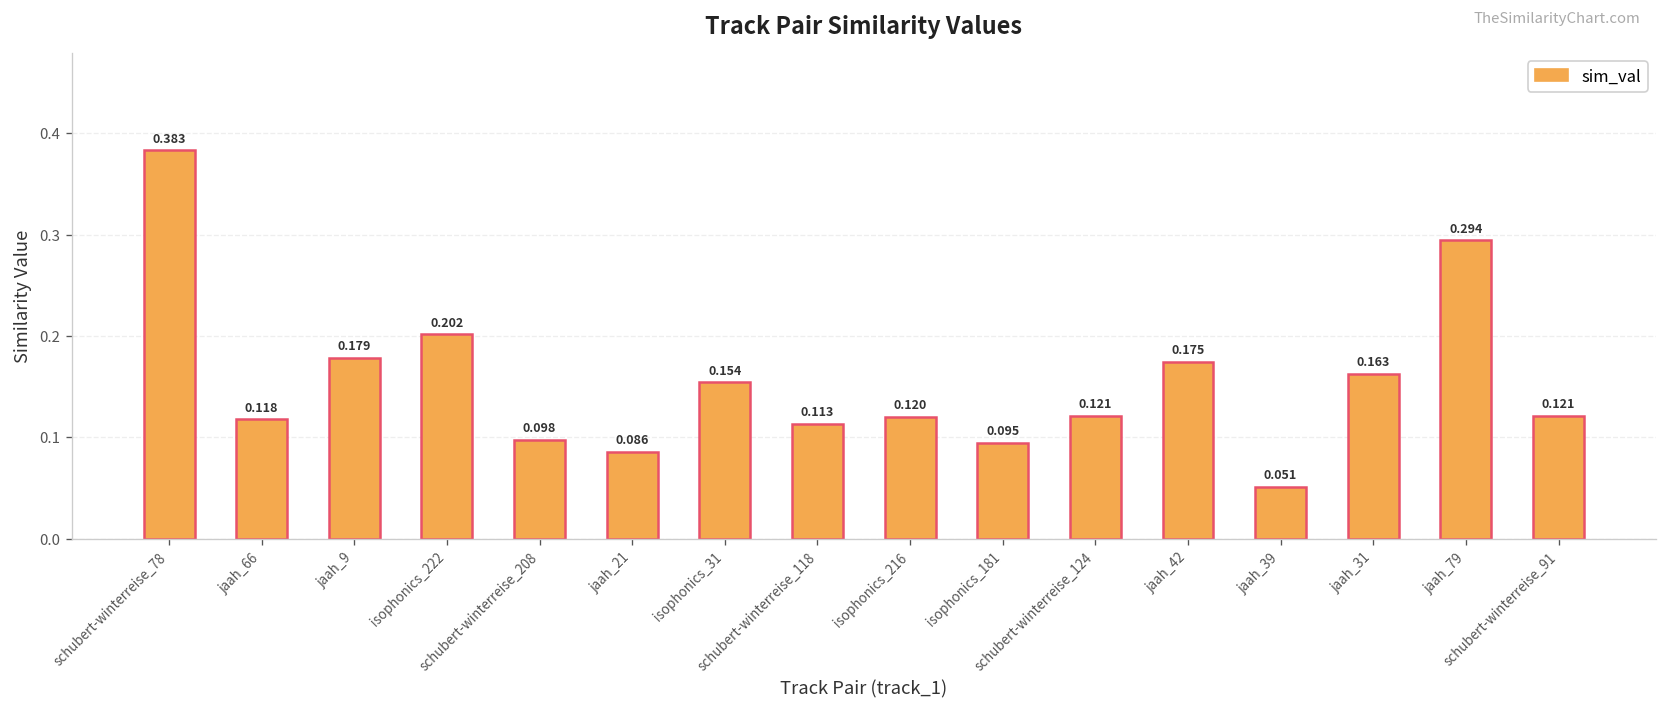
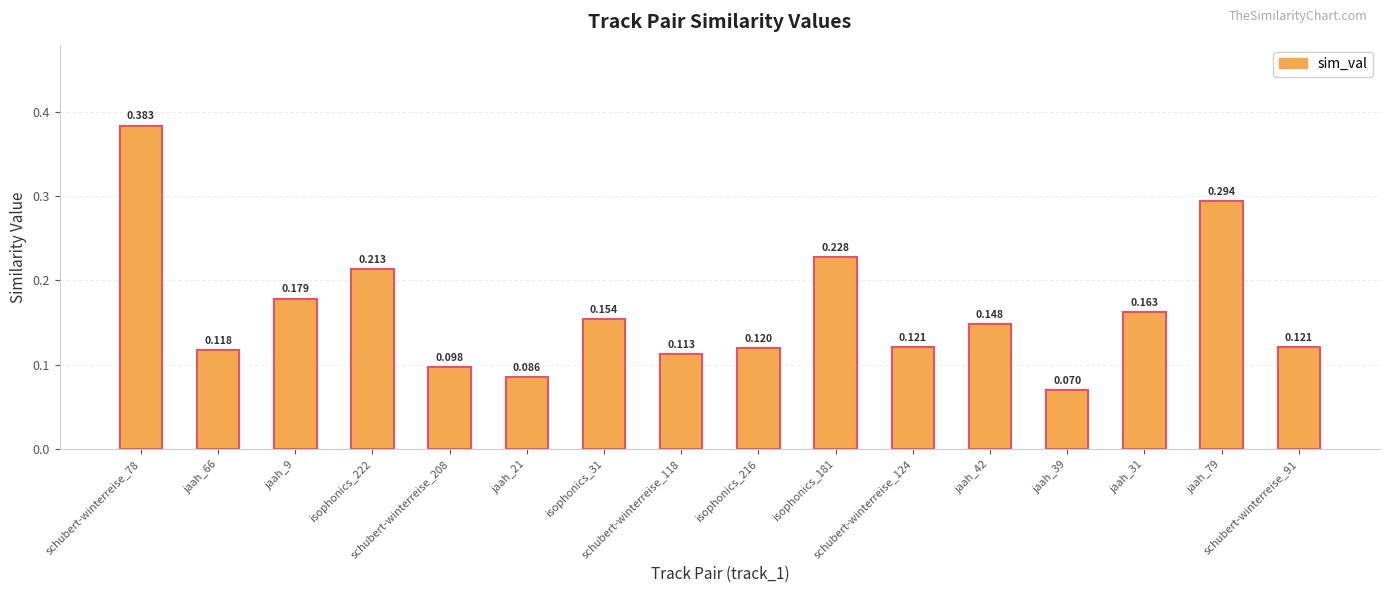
isophonics_222: 0.202 -> 0.213
isophonics_181: 0.095 -> 0.228
jaah_42: 0.175 -> 0.148
jaah_39: 0.051 -> 0.070
